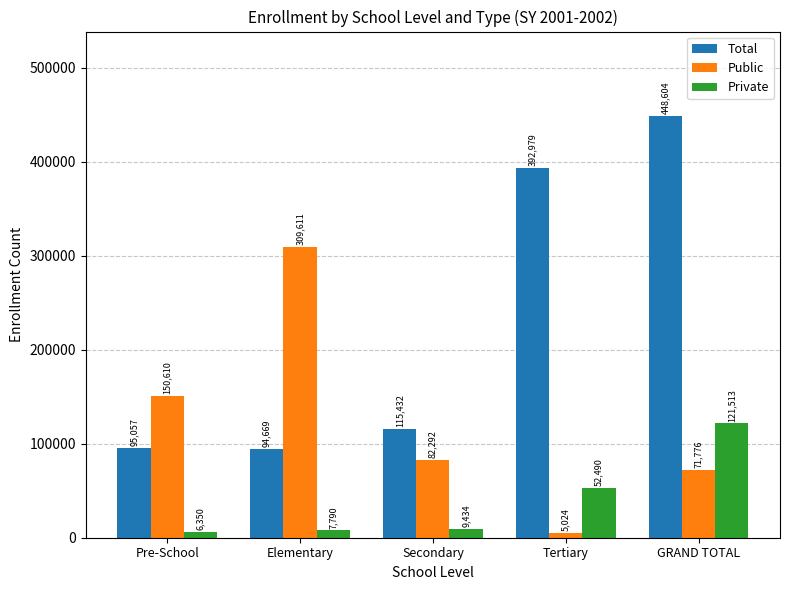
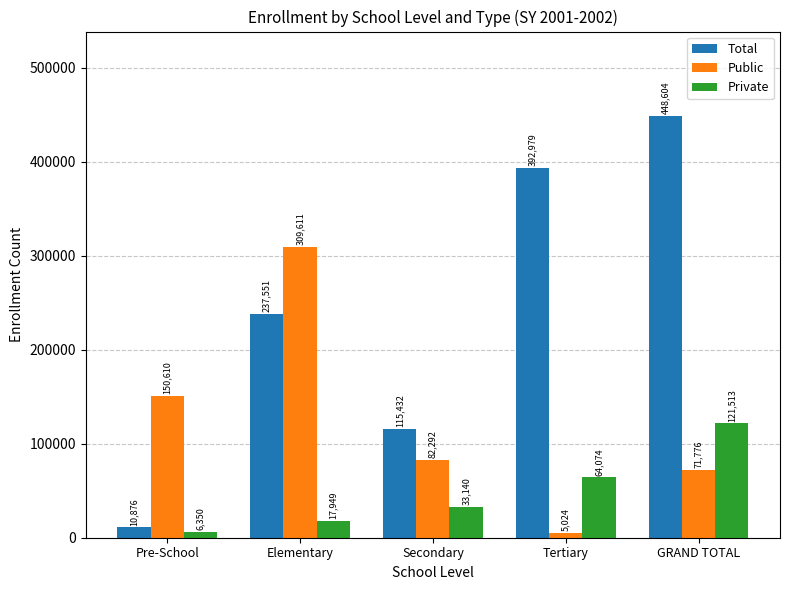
Total, Pre-School: 95,057 -> 10,876
Total, Elementary: 94,669 -> 237,551
Private, Elementary: 7,790 -> 17,949
Private, Secondary: 9,434 -> 33,140
Private, Tertiary: 52,490 -> 64,074
